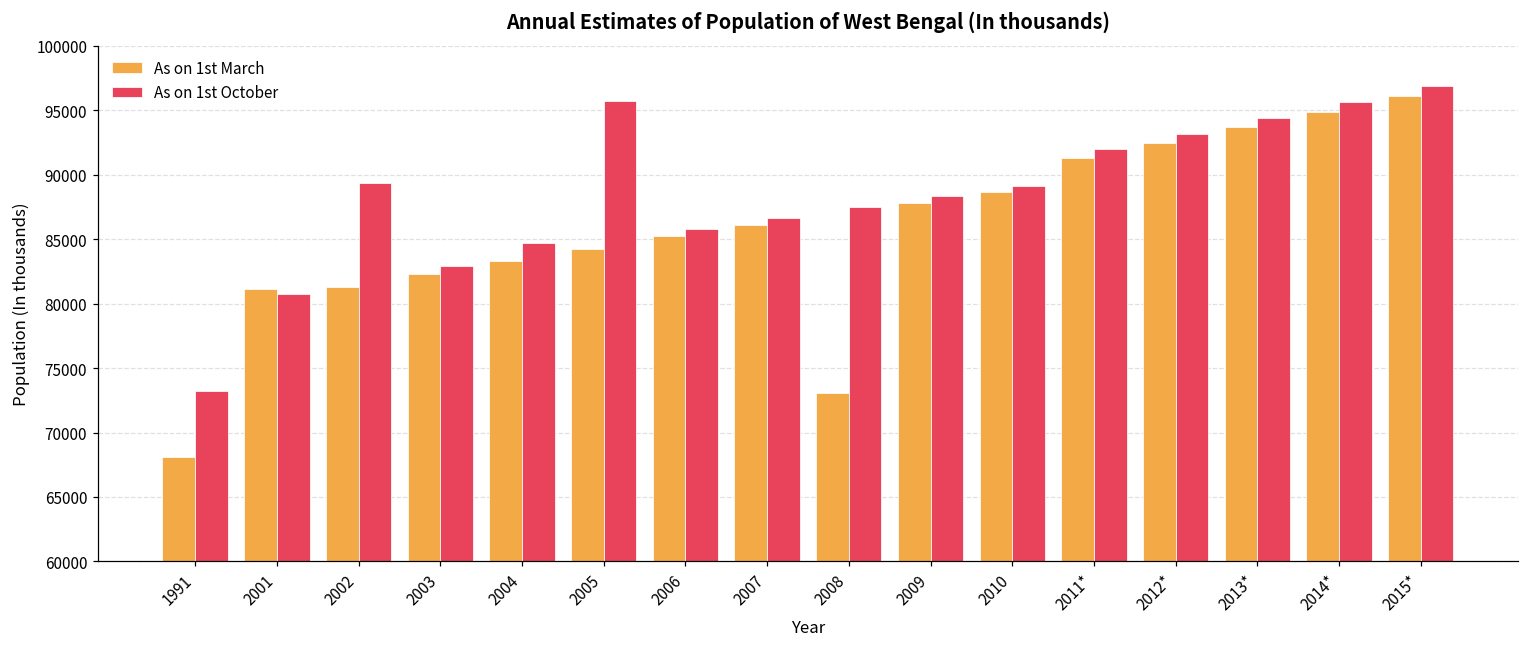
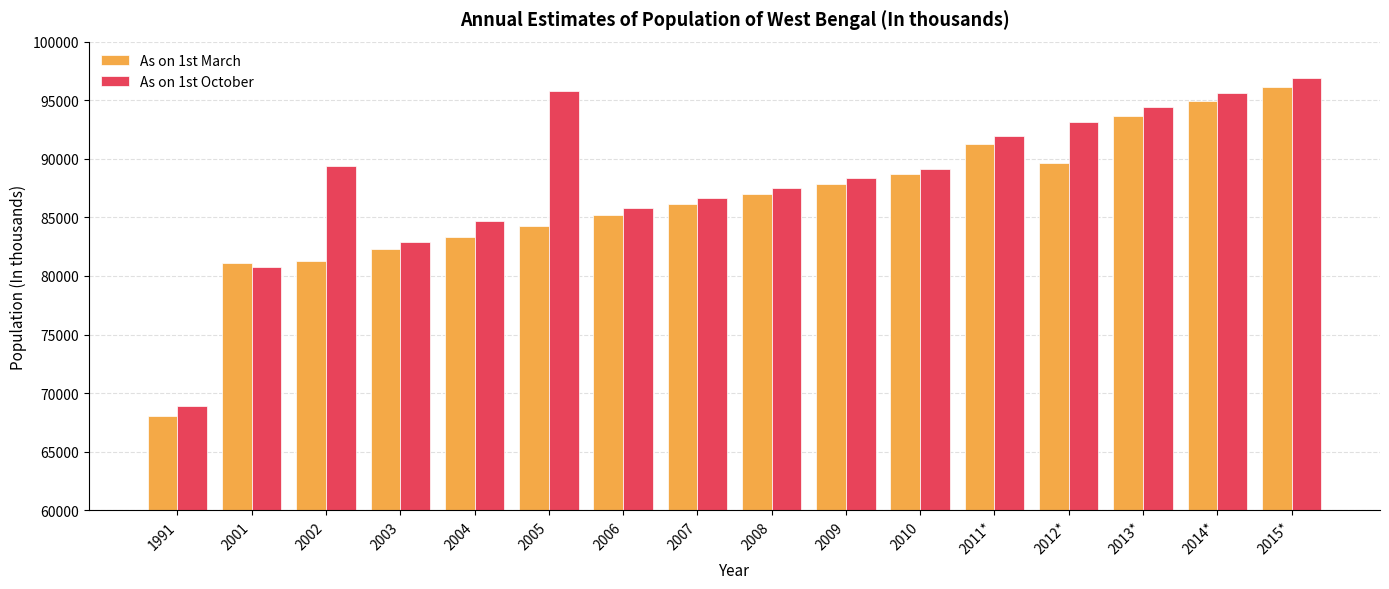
As on 1st October, 1991: 73200 -> 68900
As on 1st March, 2008: 73000 -> 87000
As on 1st March, 2012*: 92500 -> 89700
